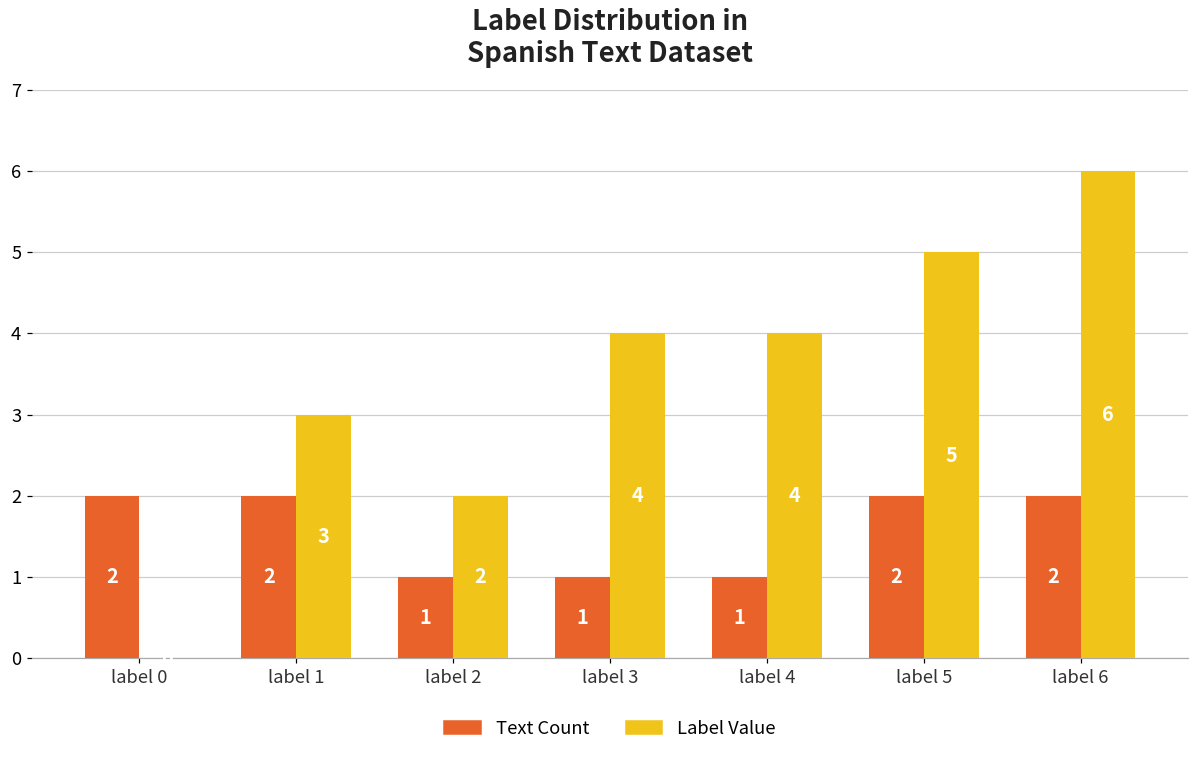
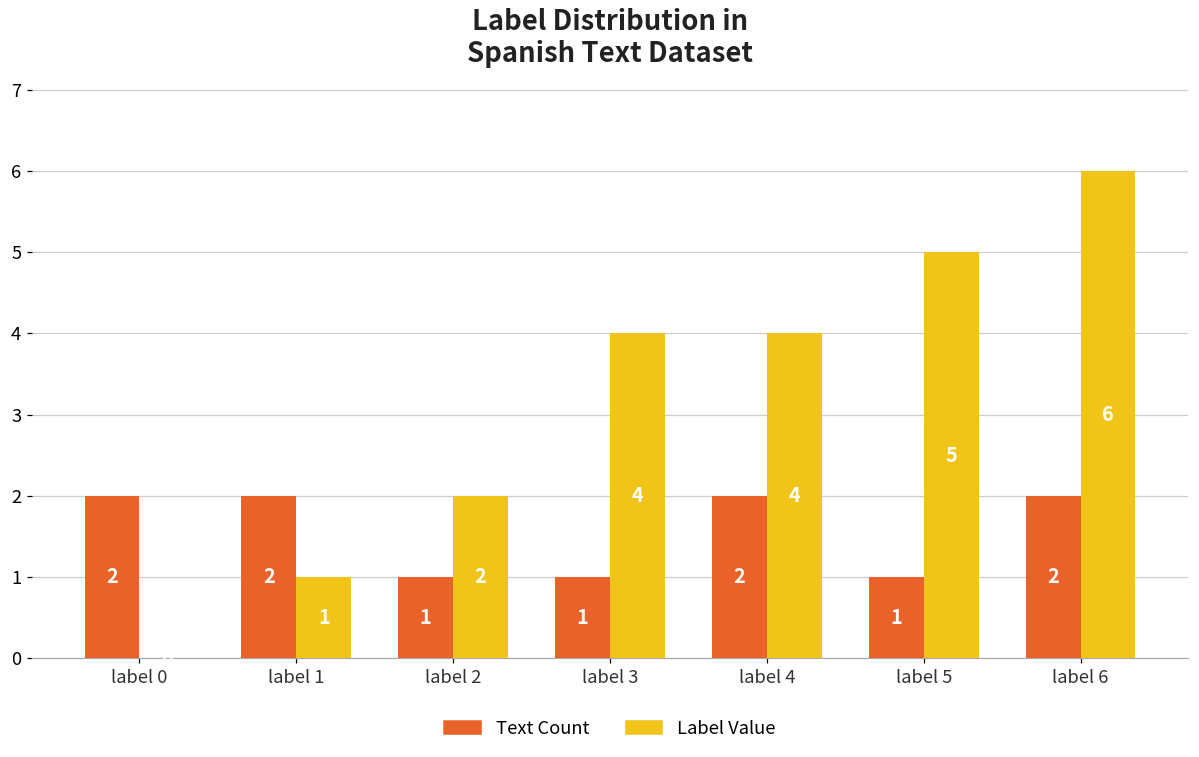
Label Value, label 1: 3 -> 1
Text Count, label 4: 1 -> 2
Text Count, label 5: 2 -> 1
